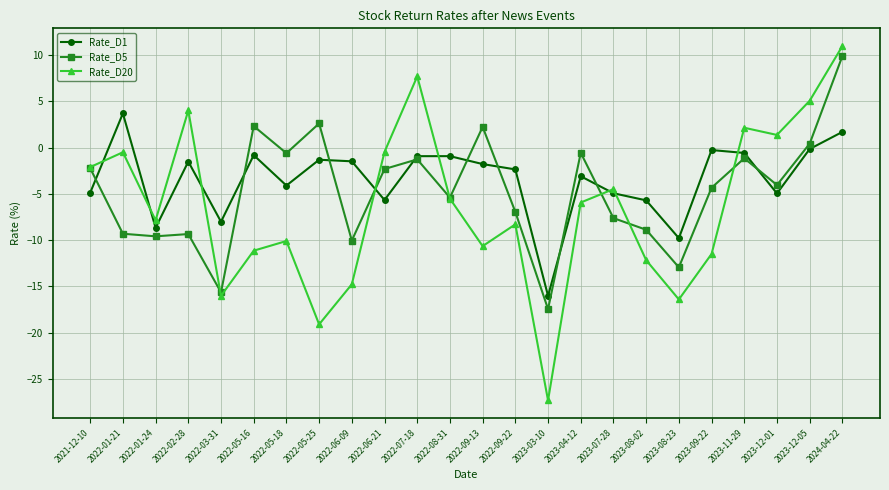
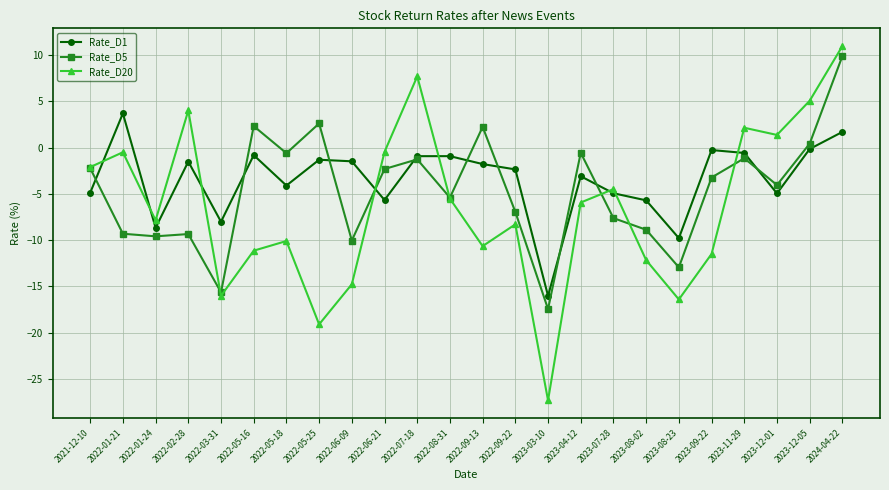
Rate_D5, 2023-09-22: -4 -> -3
